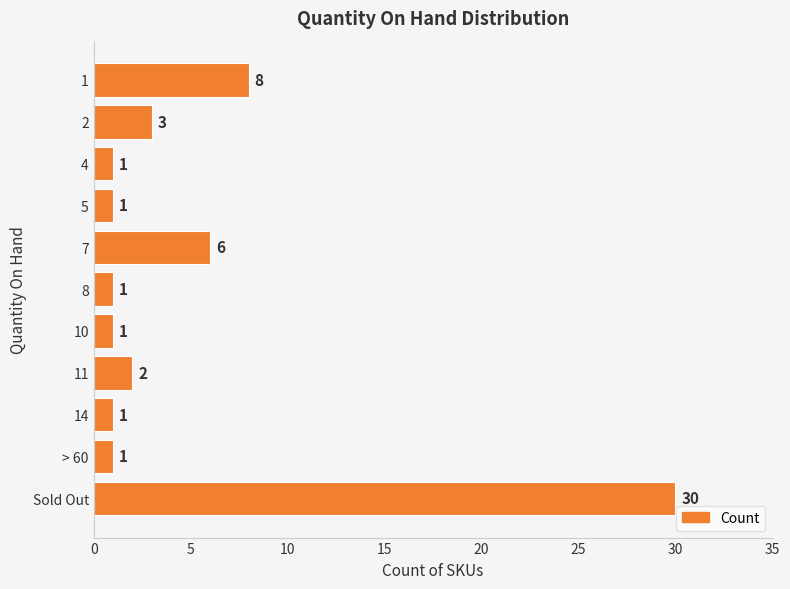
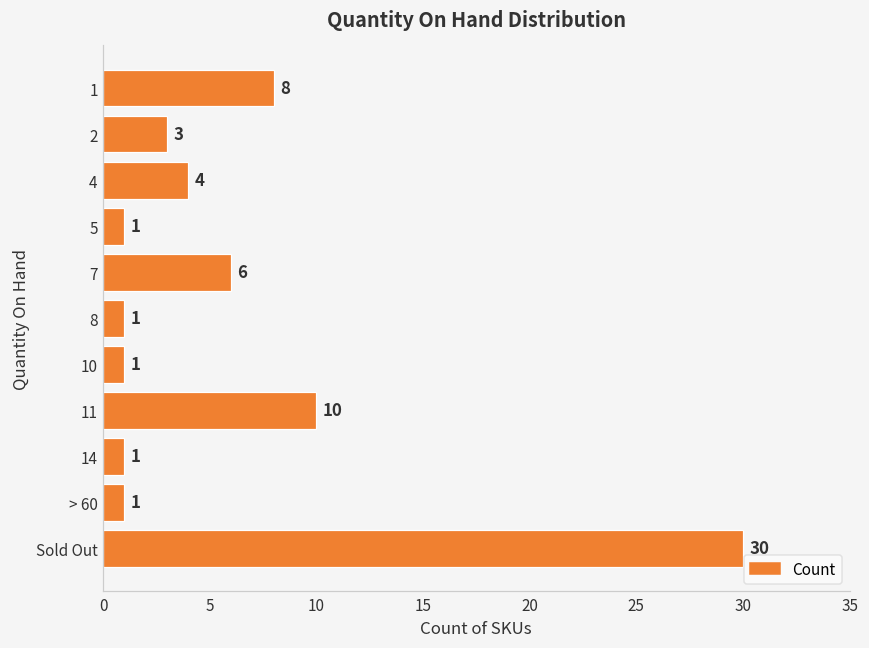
4: 1 -> 4
11: 2 -> 10
